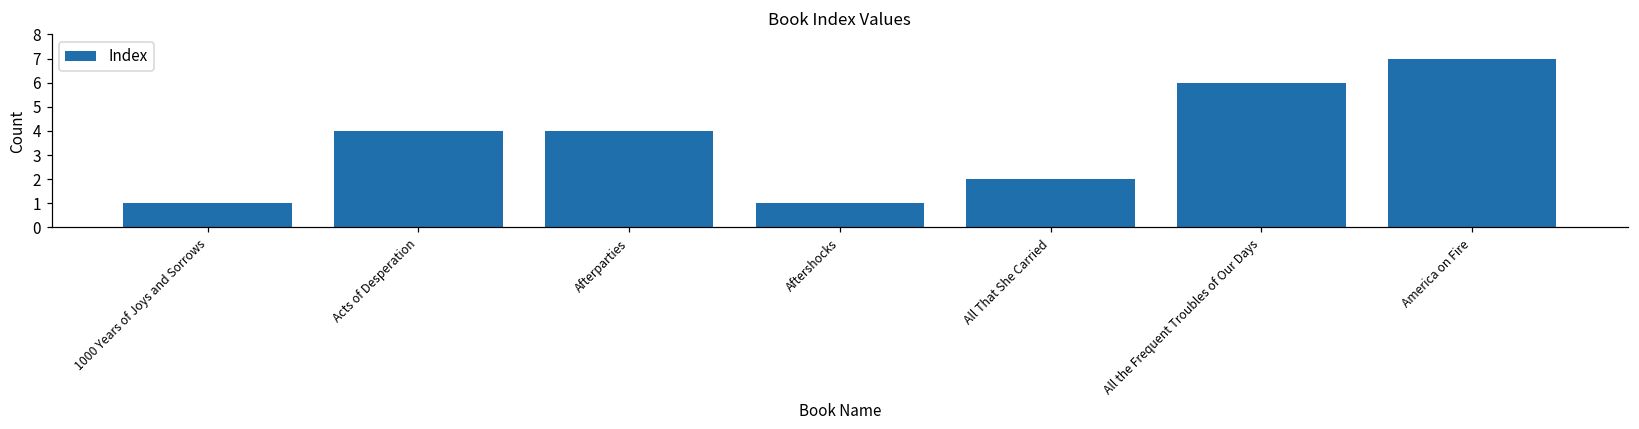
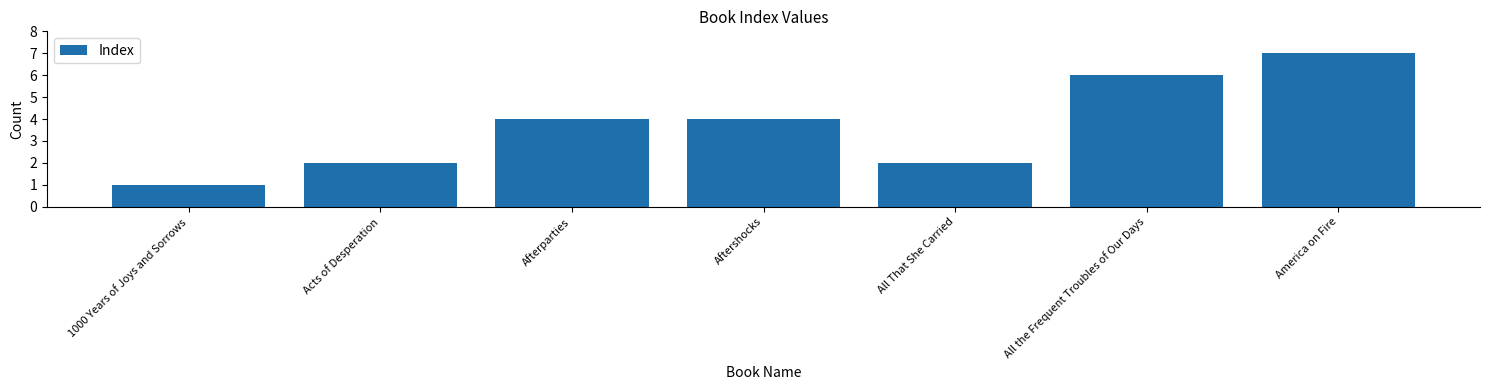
Acts of Desperation: 4 -> 2
Aftershocks: 1 -> 4
